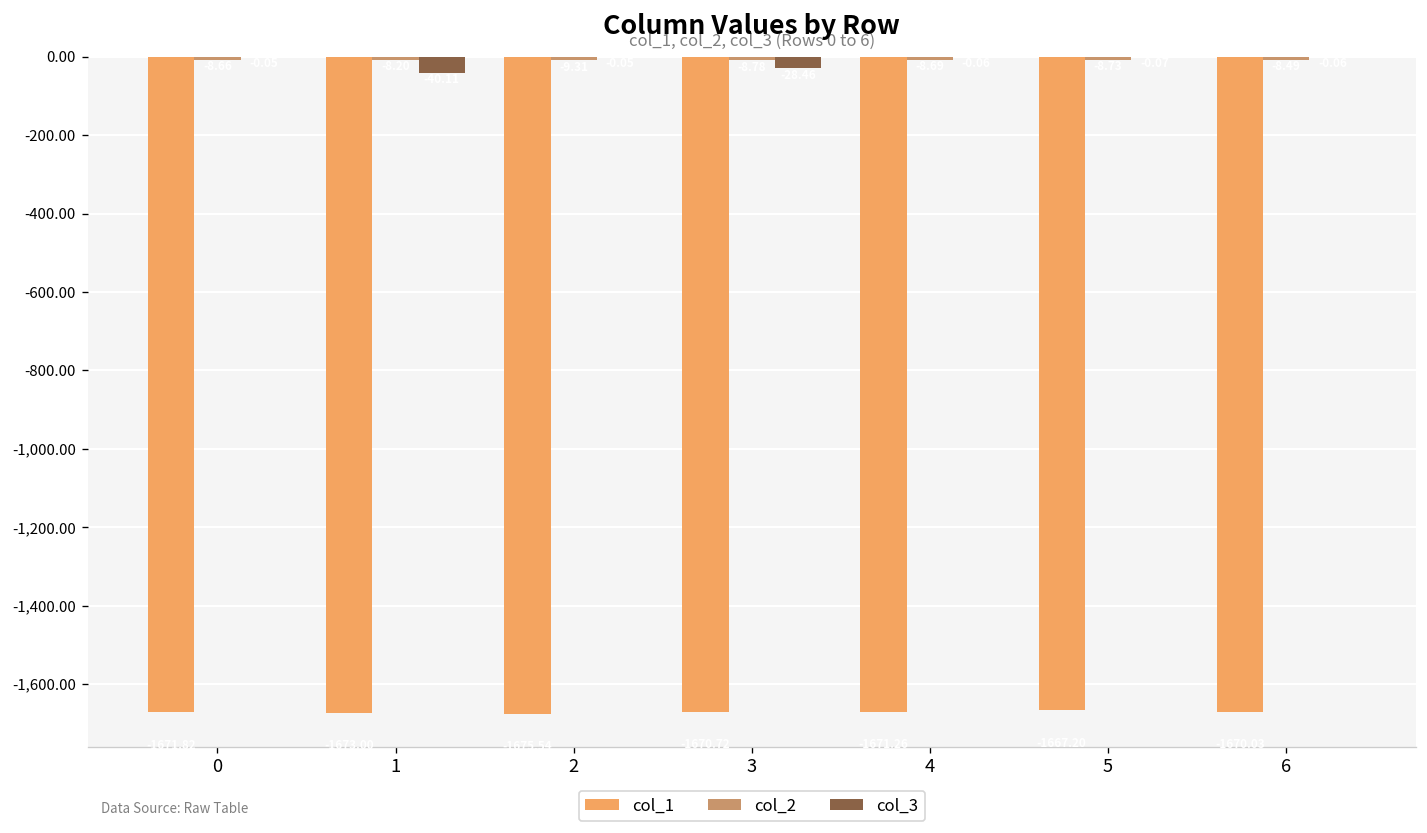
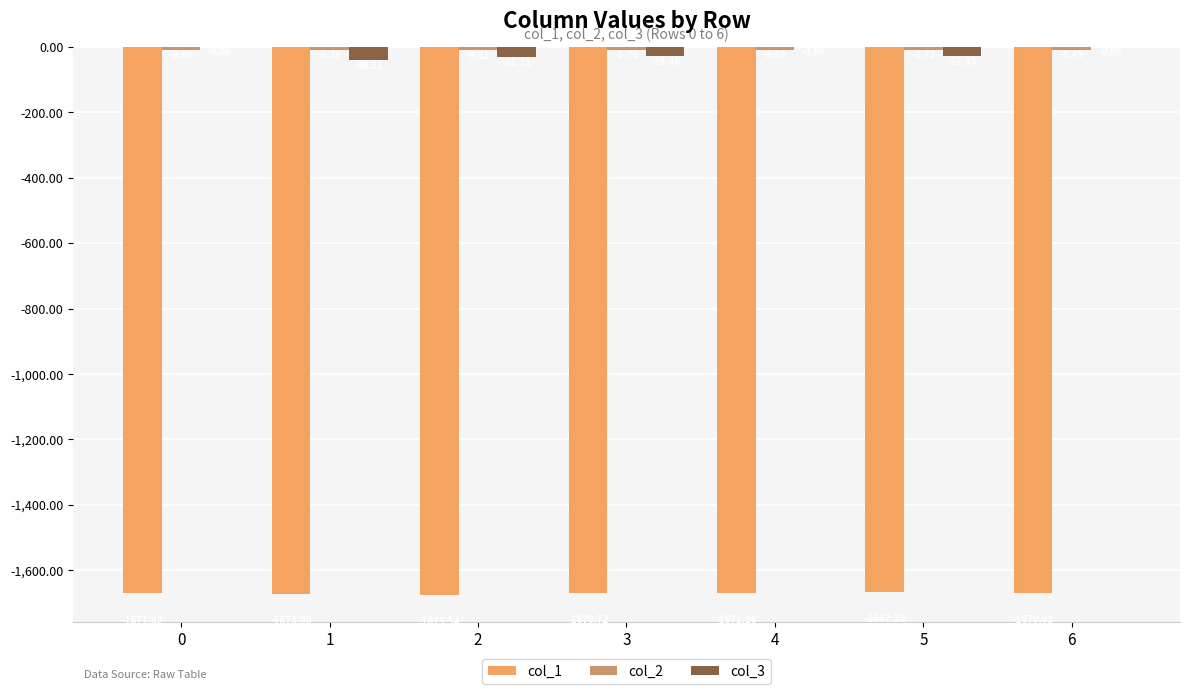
col_3, 2: 0 -> -30
col_3, 5: 0 -> -30
